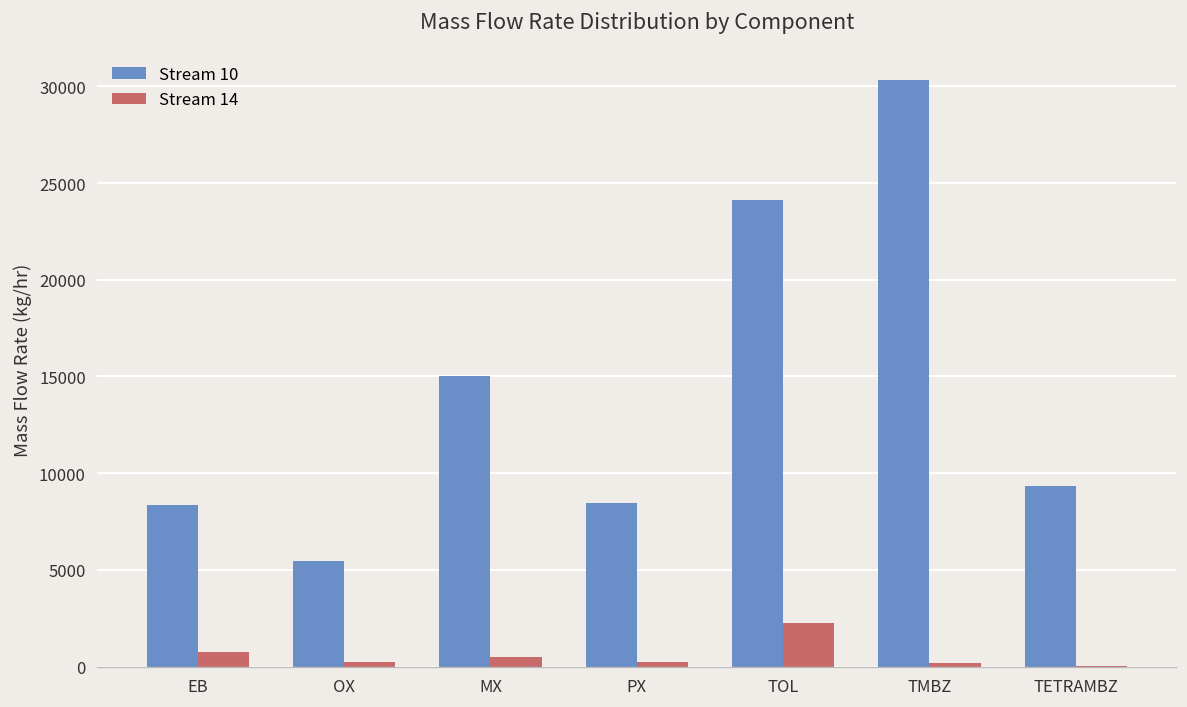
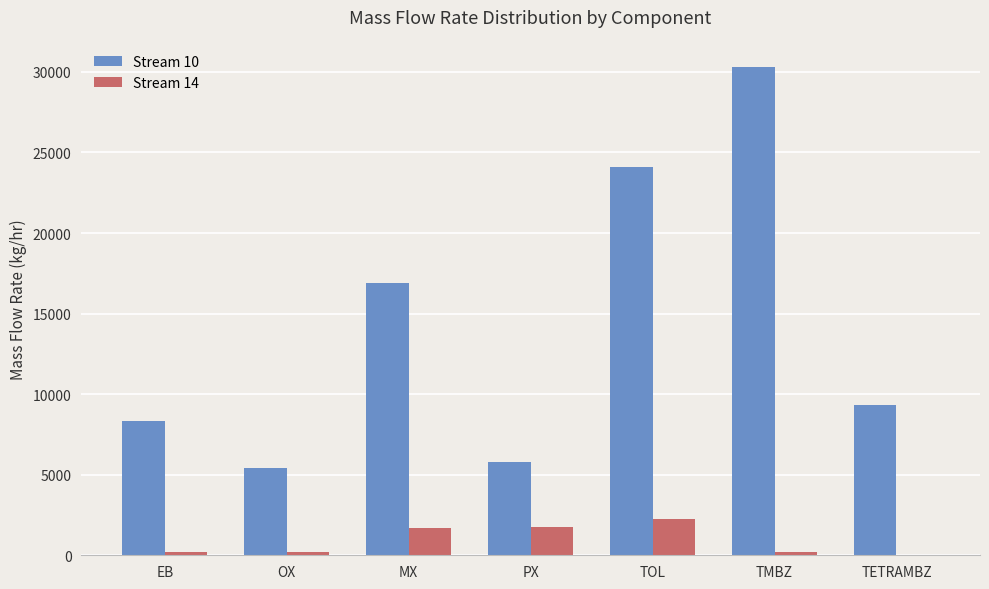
Stream 14, EB: 700 -> 200
Stream 10, MX: 15000 -> 16900
Stream 14, MX: 500 -> 1700
Stream 10, PX: 8400 -> 5800
Stream 14, PX: 300 -> 1800
